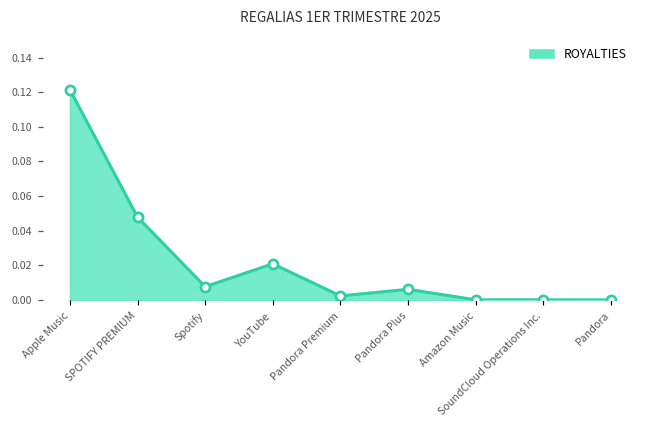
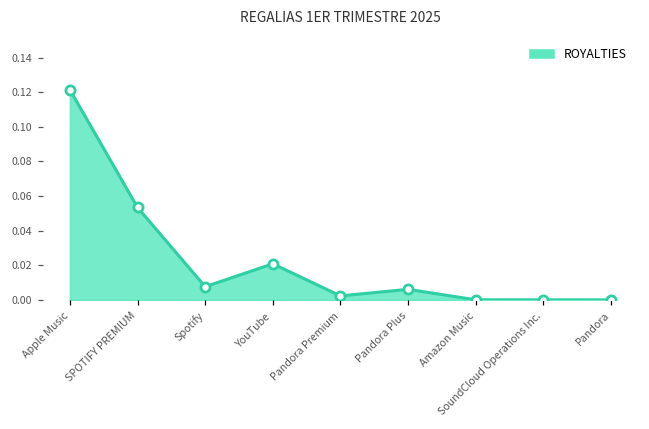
SPOTIFY PREMIUM: 0.048 -> 0.053
